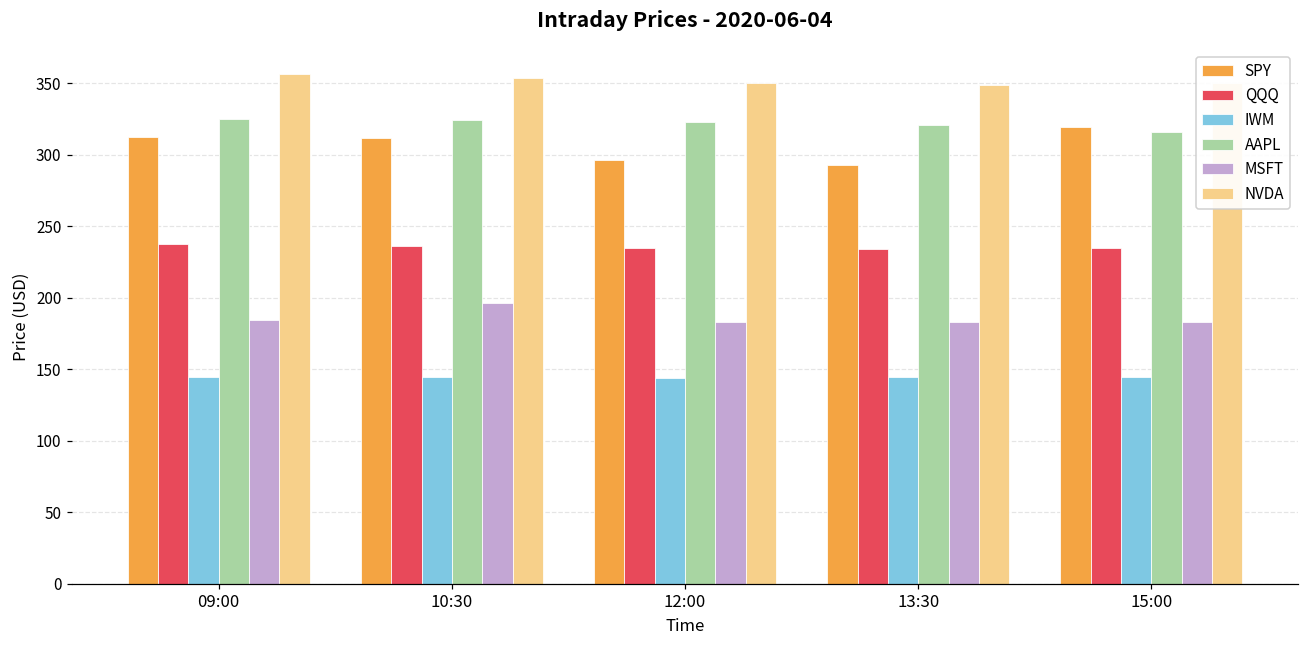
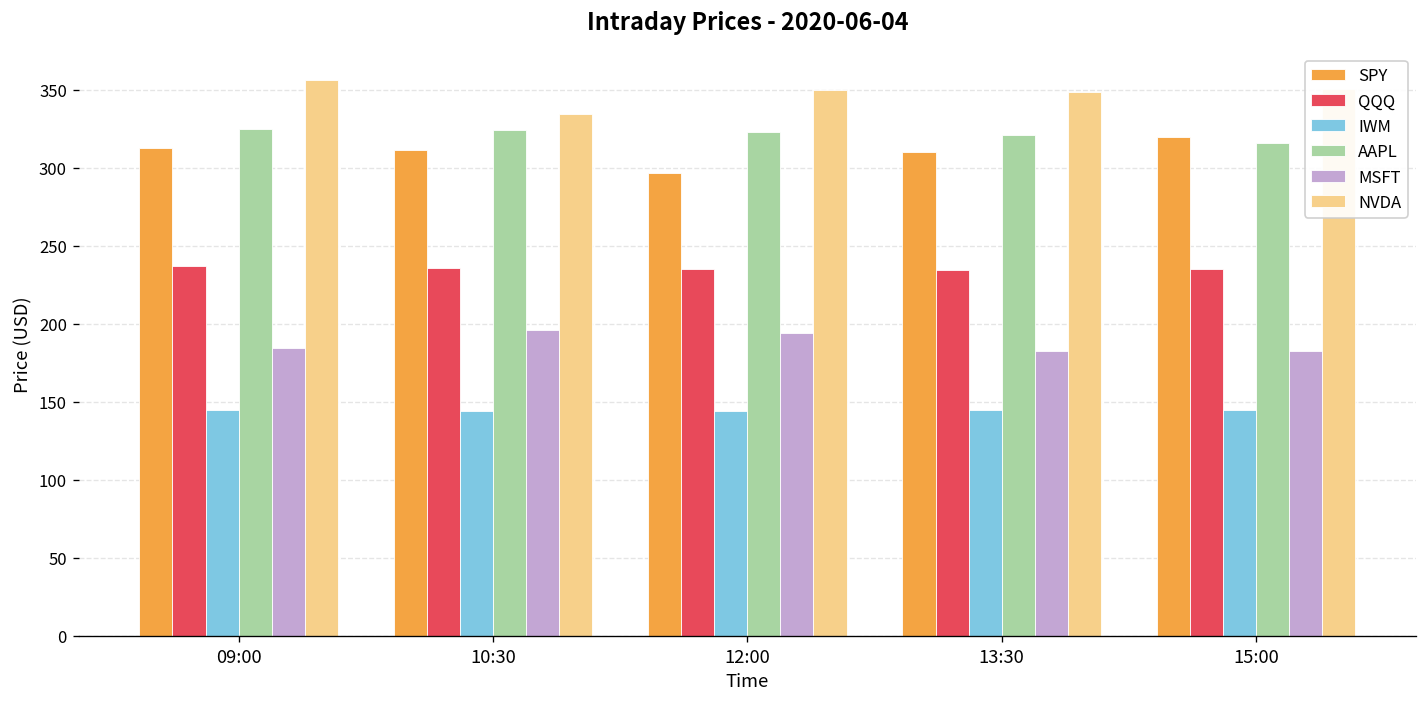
NVDA, 10:30: 354 -> 335
MSFT, 12:00: 183 -> 194
SPY, 13:30: 293 -> 310
